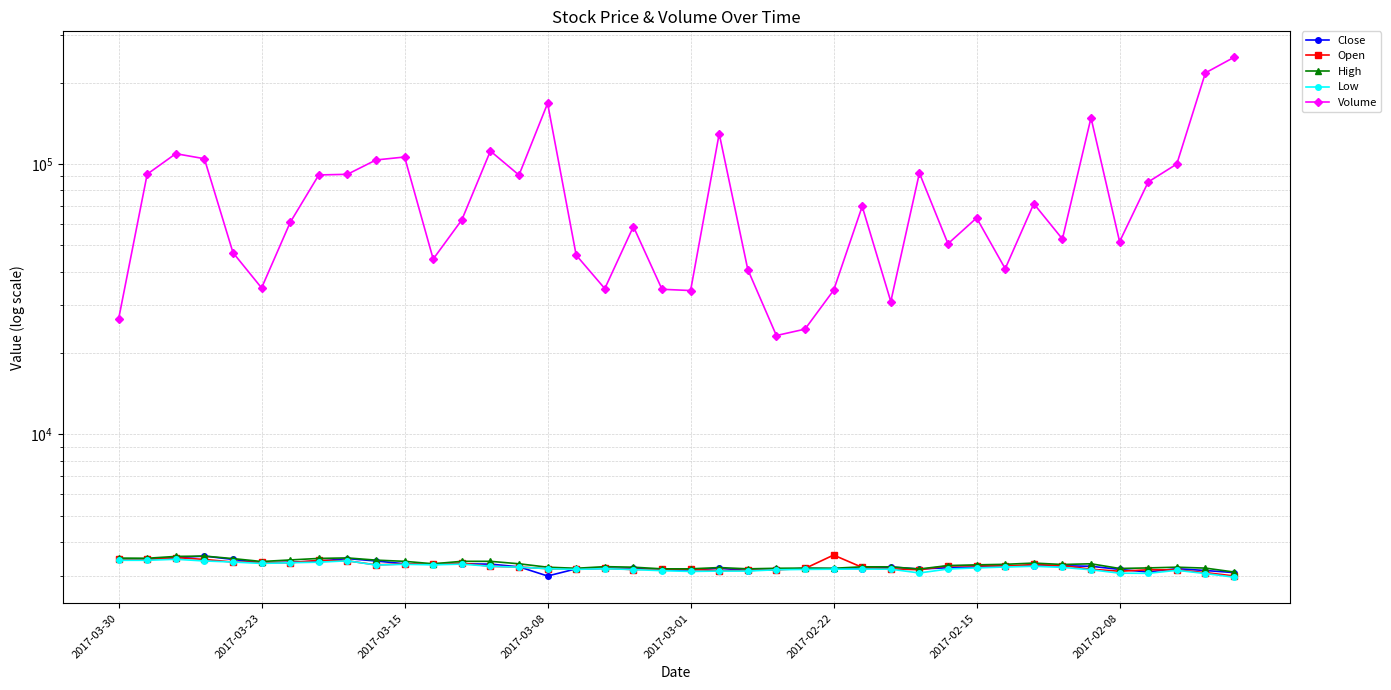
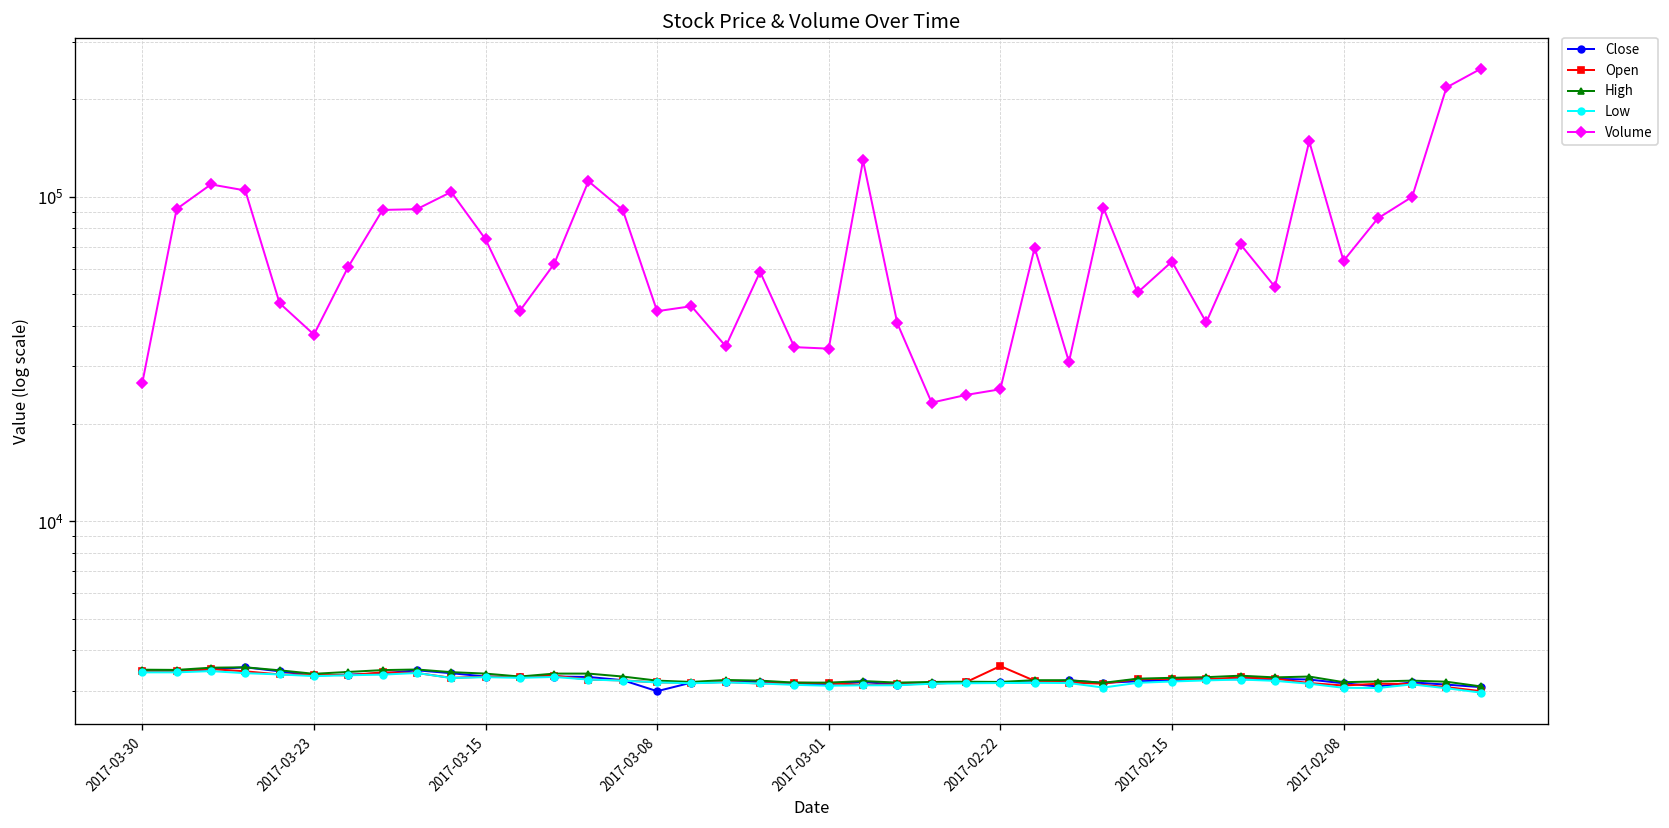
Volume, 2017-03-23: 35000 -> 38000
Volume, 2017-03-15: 106000 -> 74000
Volume, 2017-03-08: 170000 -> 44000
Volume, 2017-02-22: 34000 -> 26000
Volume, 2017-02-08: 52000 -> 63000
